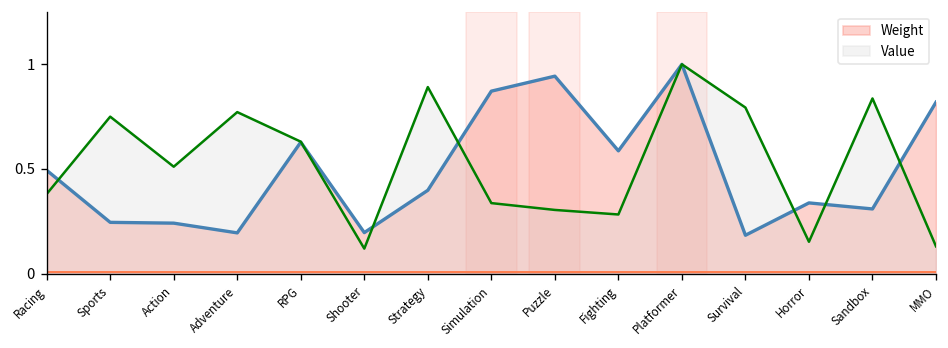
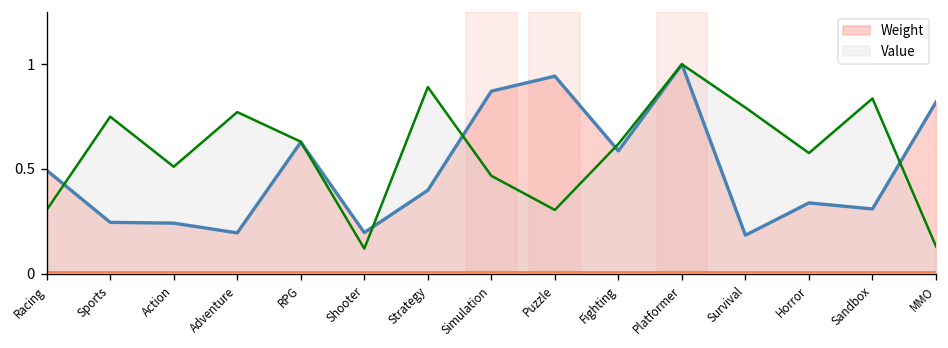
Value, Racing: 0.38 -> 0.30
Value, Simulation: 0.34 -> 0.47
Value, Fighting: 0.28 -> 0.62
Value, Horror: 0.15 -> 0.58
